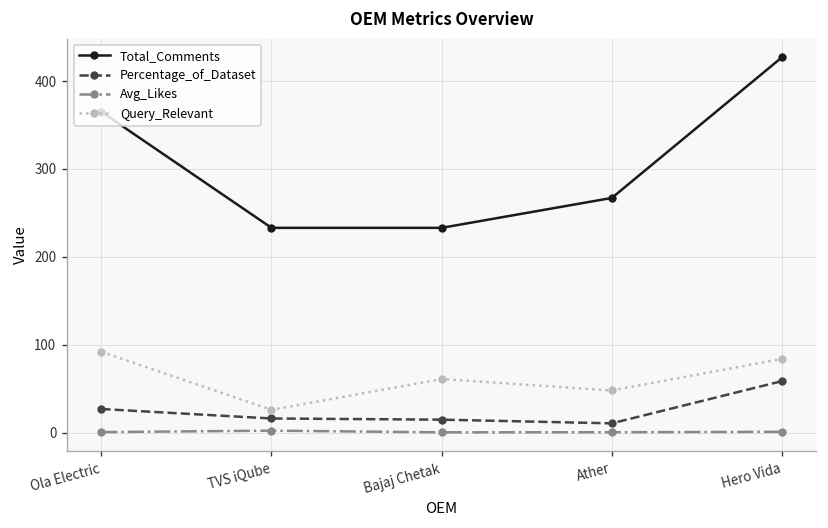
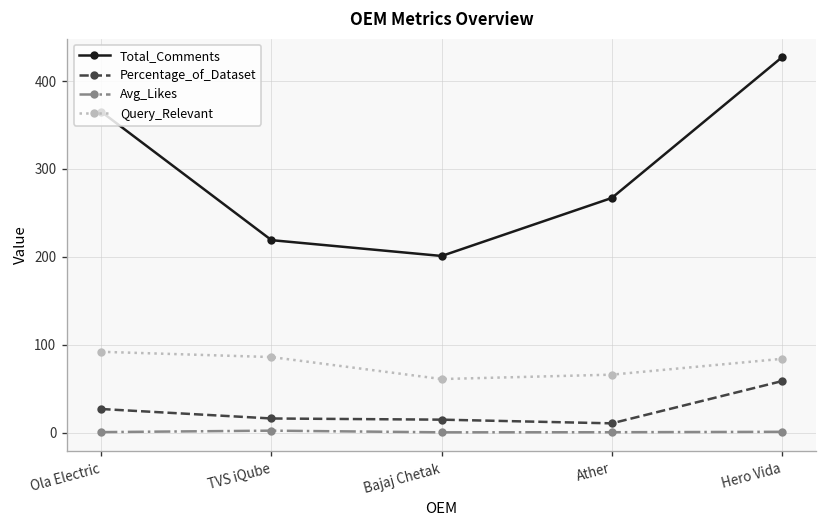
Total_Comments, TVS iQube: 230 -> 220
Query_Relevant, TVS iQube: 30 -> 90
Total_Comments, Bajaj Chetak: 230 -> 200
Query_Relevant, Ather: 50 -> 70
